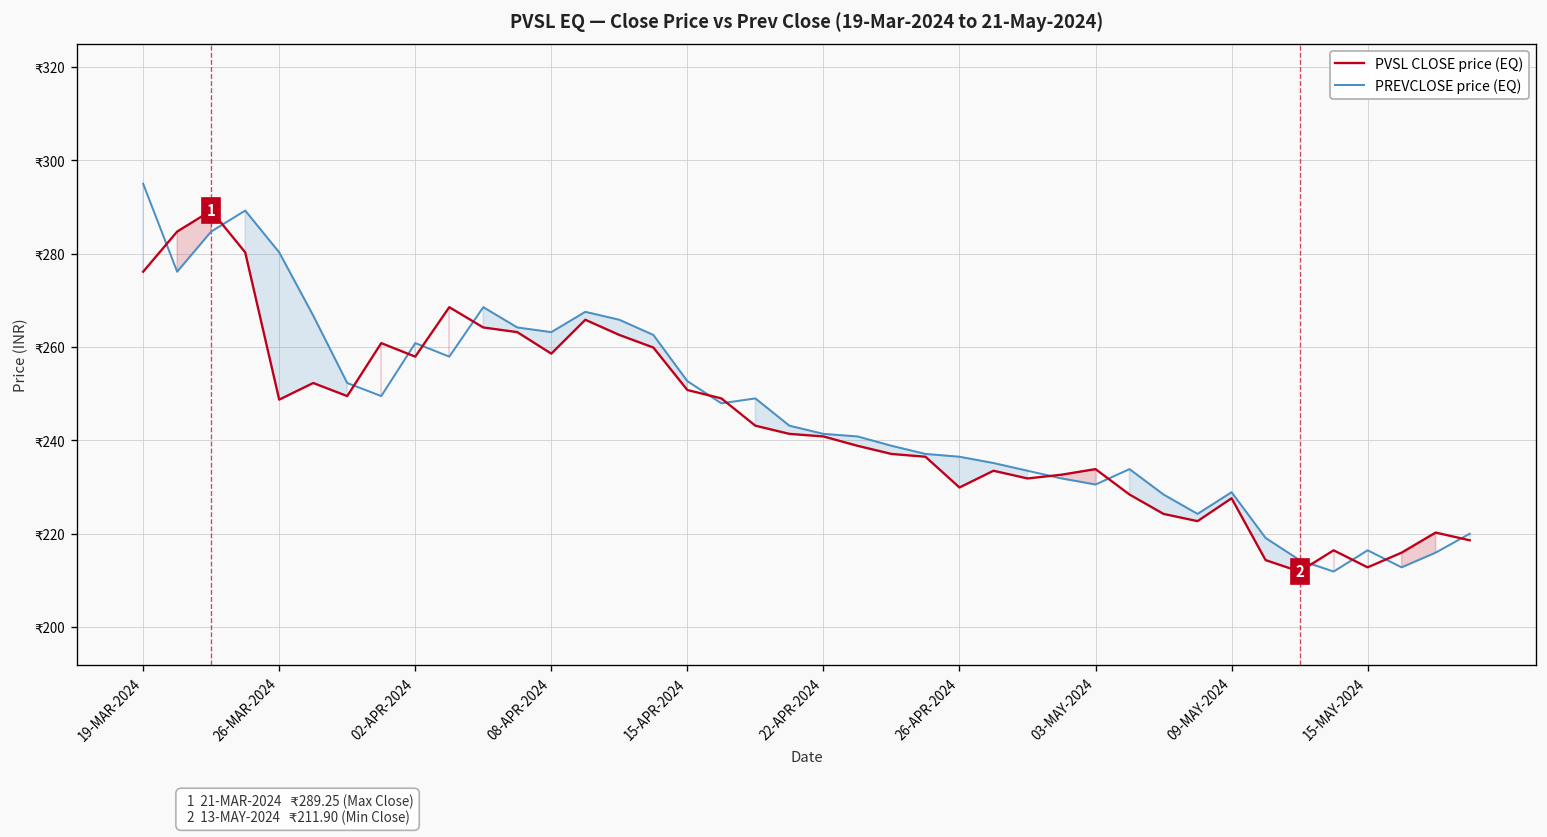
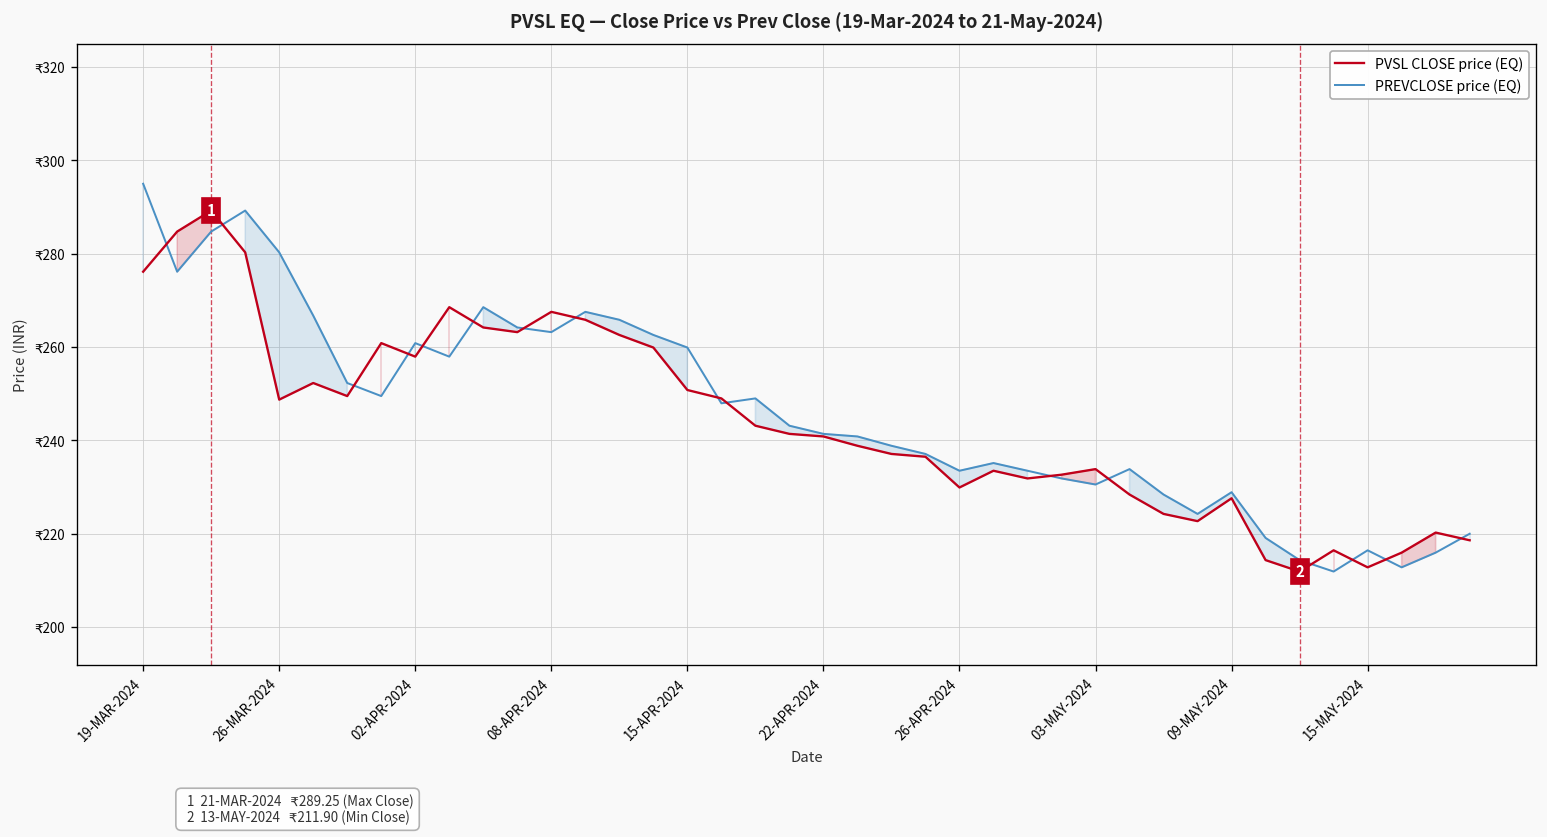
PVSL CLOSE price (EQ), 08-APR-2024: ₹259 -> ₹268
PREVCLOSE price (EQ), 15-APR-2024: ₹253 -> ₹260
PREVCLOSE price (EQ), 26-APR-2024: ₹237 -> ₹234
